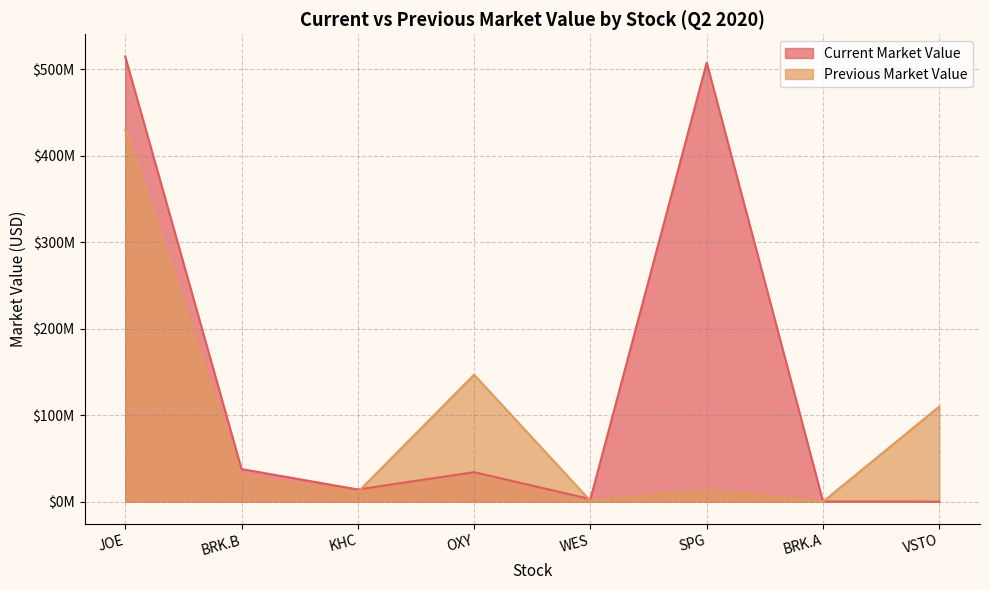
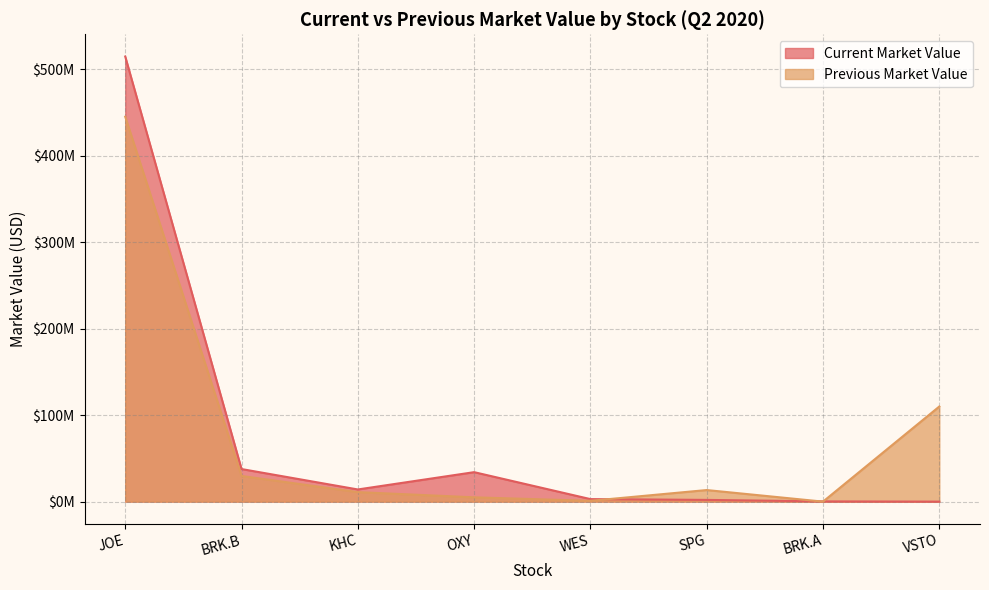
Previous Market Value, JOE: $430000000 -> $440000000
Previous Market Value, OXY: $150000000 -> $0
Current Market Value, SPG: $510000000 -> $0
